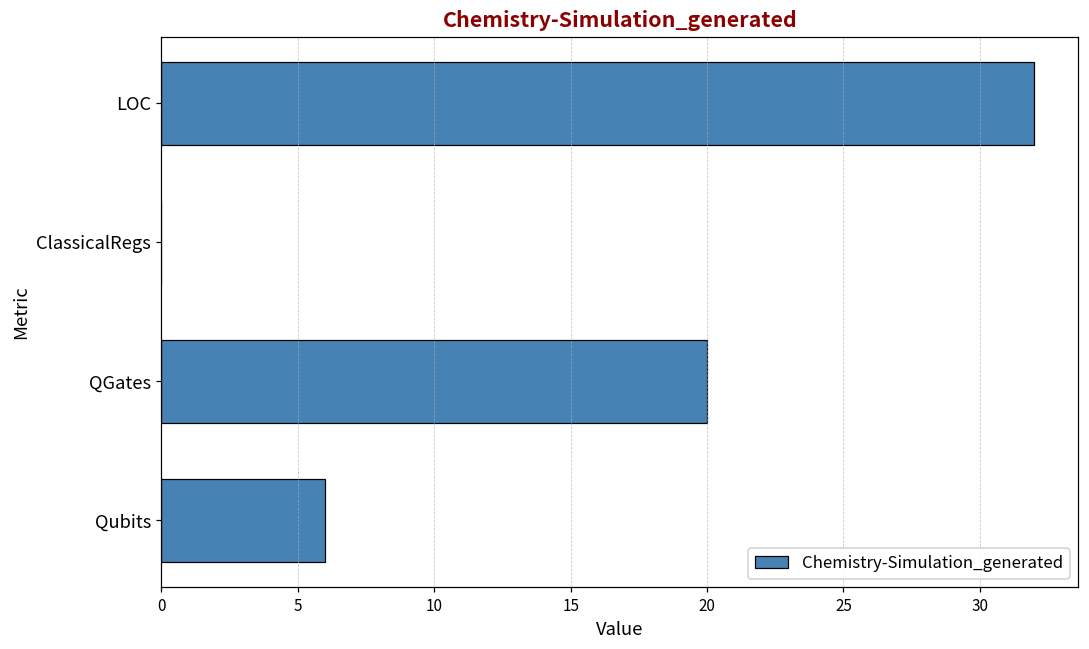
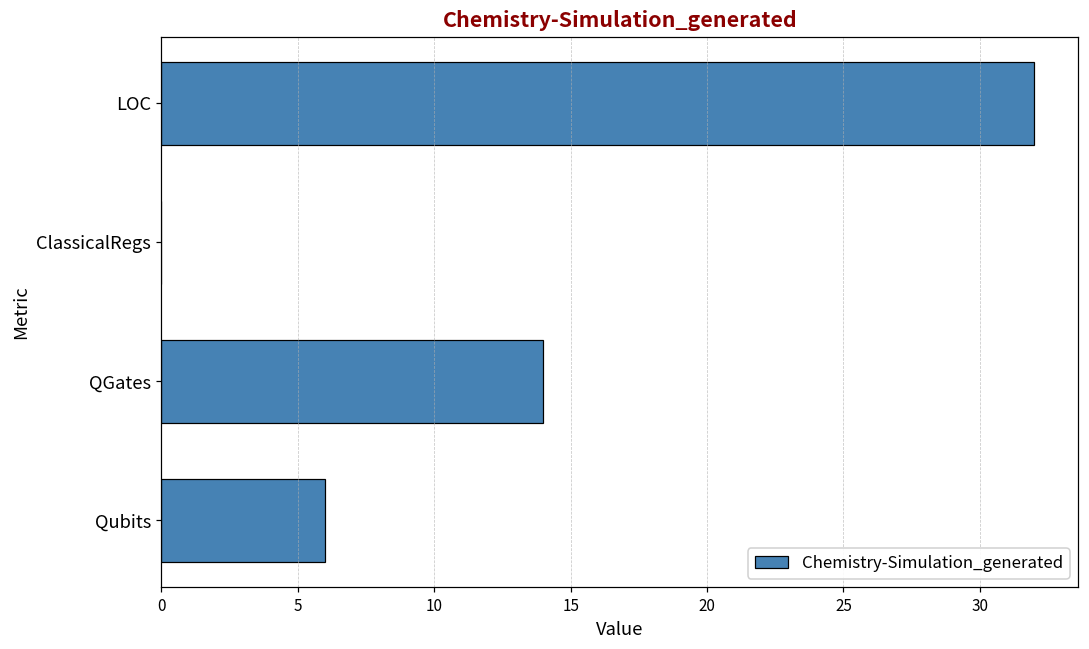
QGates: 20 -> 14
